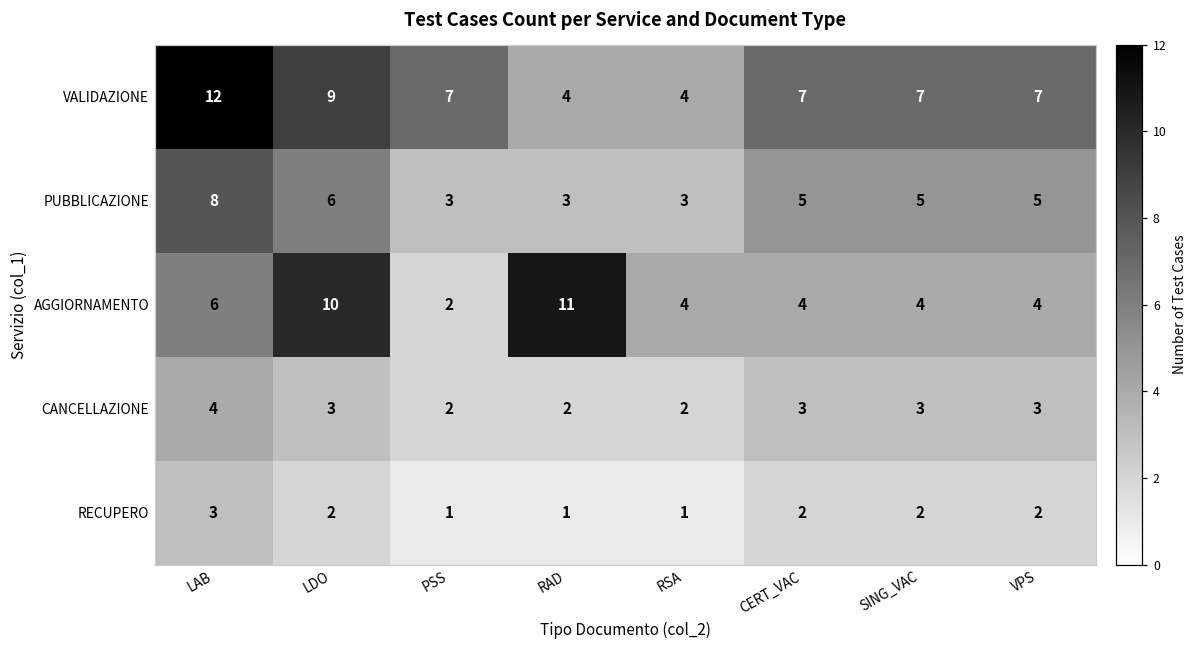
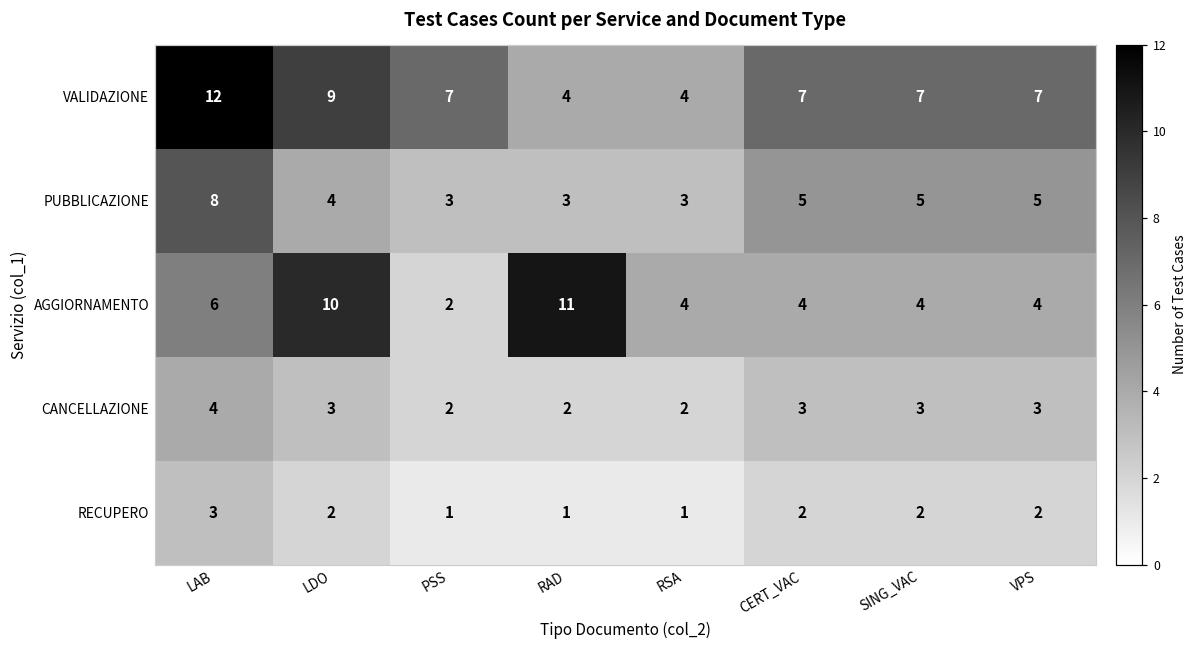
PUBBLICAZIONE, LDO: 6 -> 4
